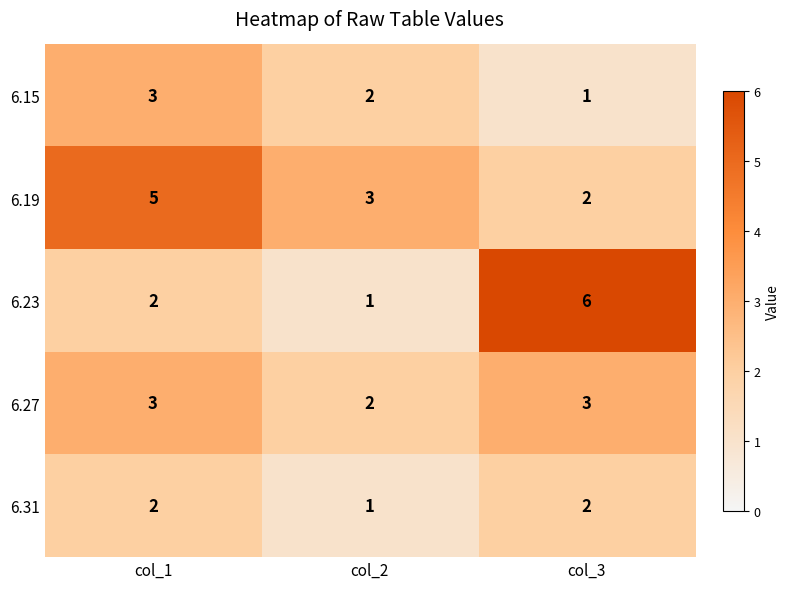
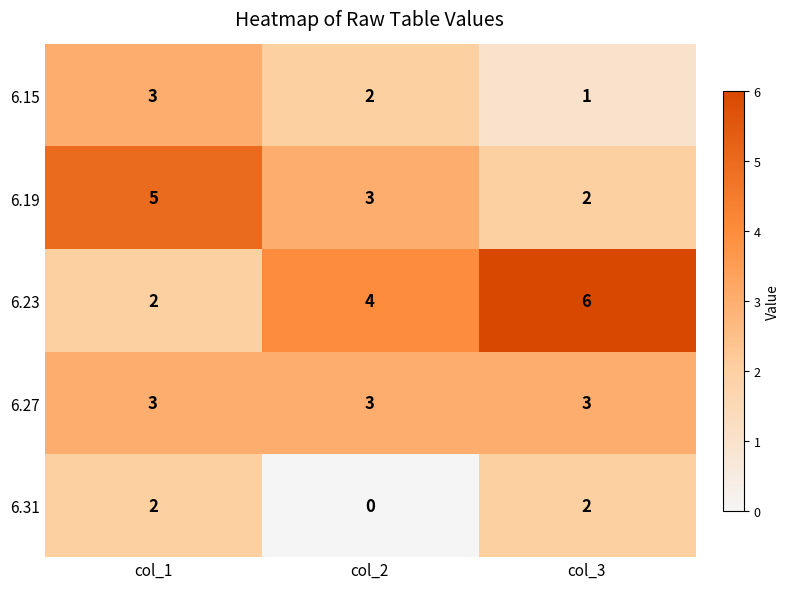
6.23, col_2: 1 -> 4
6.27, col_2: 2 -> 3
6.31, col_2: 1 -> 0
